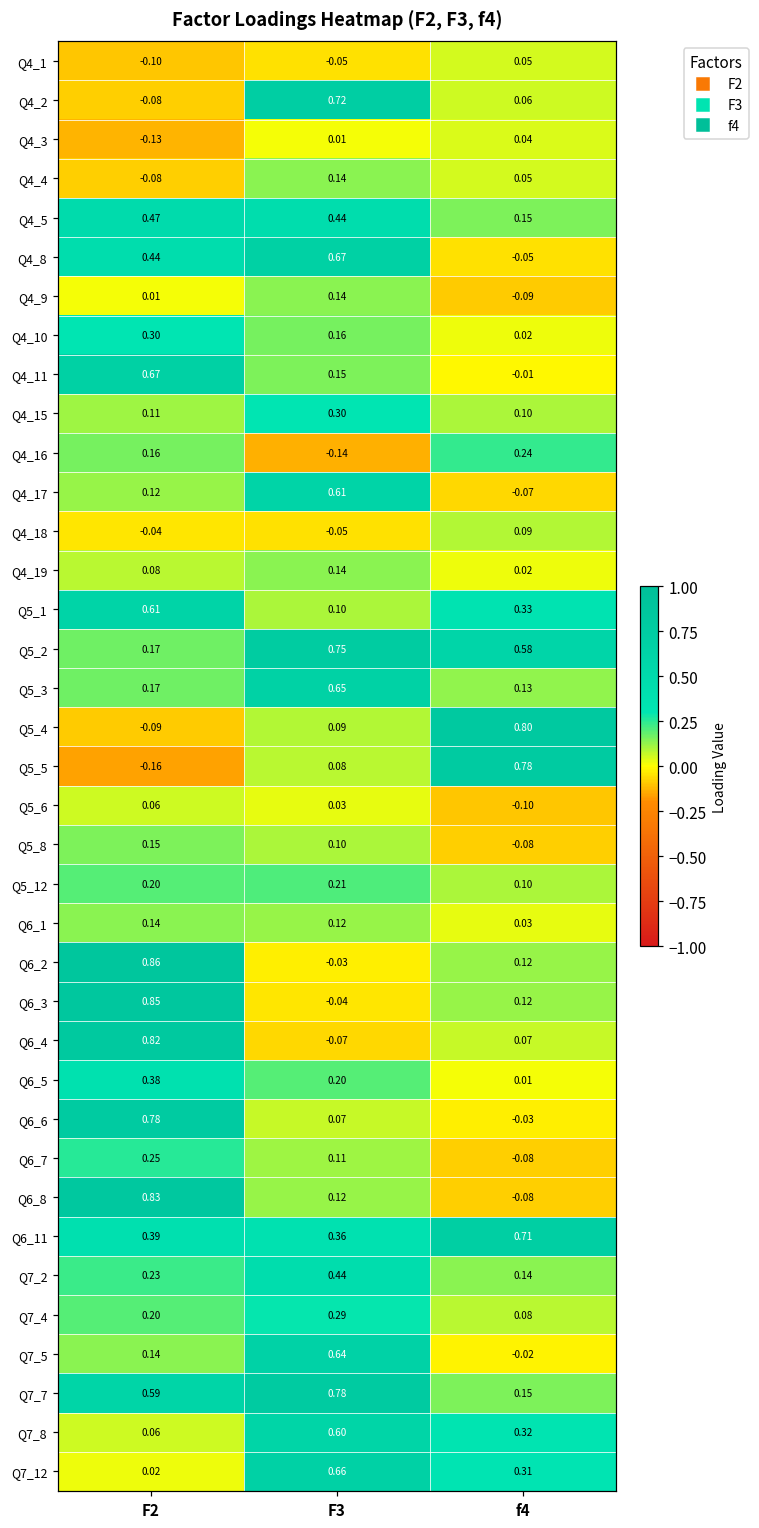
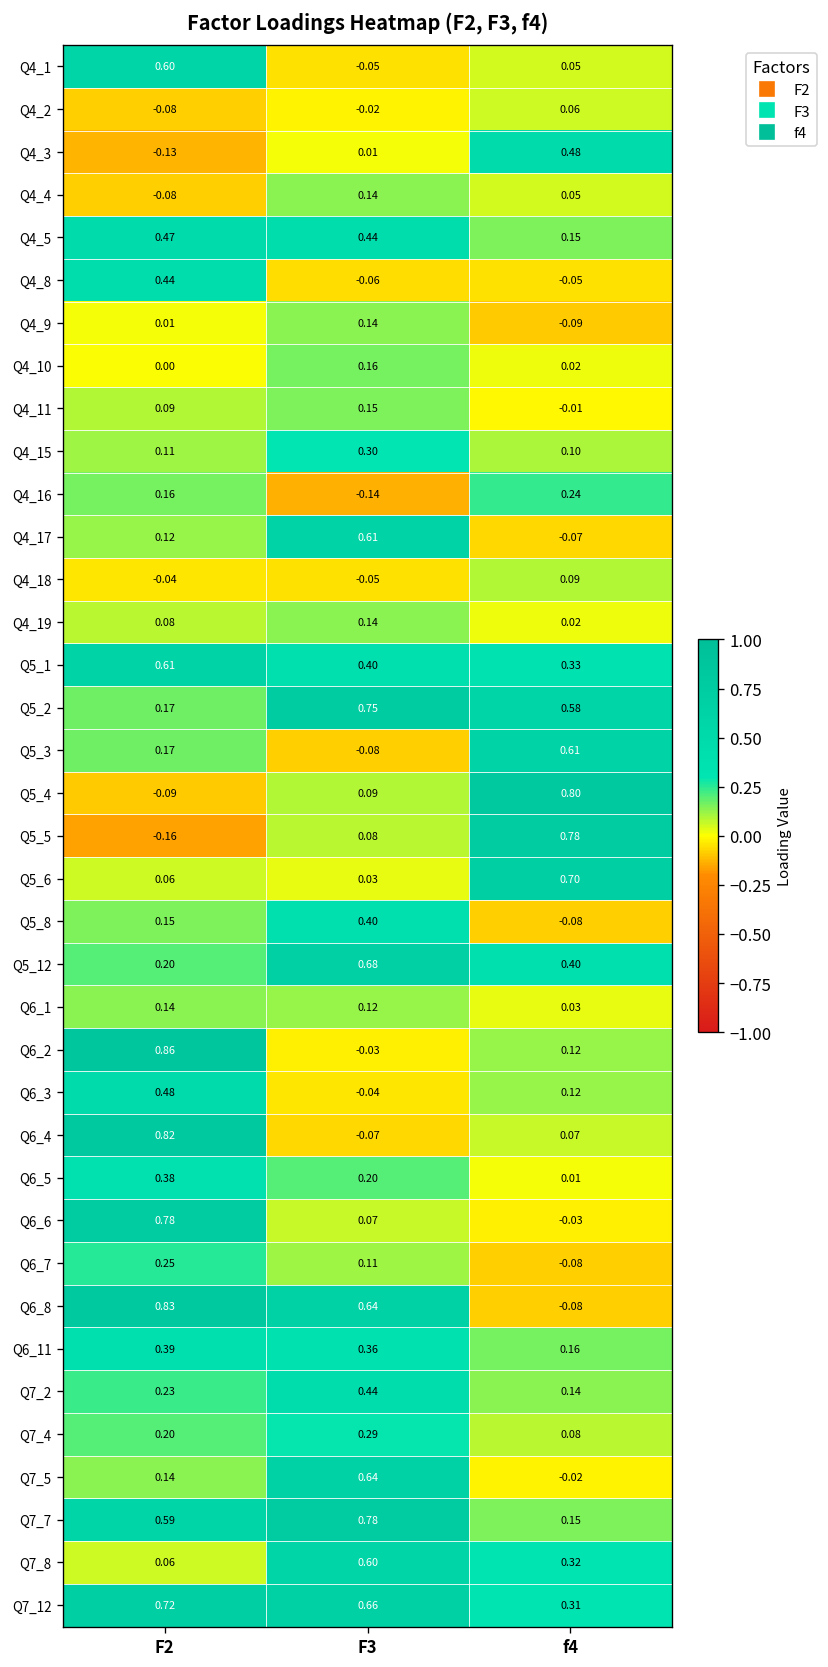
Q4_1, F2: -0.10 -> 0.60
Q4_2, F3: 0.72 -> -0.02
Q4_3, f4: 0.04 -> 0.48
Q4_8, F3: 0.67 -> -0.06
Q4_10, F2: 0.30 -> 0.00
Q4_11, F2: 0.67 -> 0.09
Q5_1, F3: 0.10 -> 0.40
Q5_3, F3: 0.65 -> -0.08
Q5_3, f4: 0.13 -> 0.61
Q5_6, f4: -0.10 -> 0.70
Q5_8, F3: 0.10 -> 0.40
Q5_12, F3: 0.21 -> 0.68
Q5_12, f4: 0.10 -> 0.40
Q6_3, F2: 0.85 -> 0.48
Q6_8, F3: 0.12 -> 0.64
Q6_11, f4: 0.71 -> 0.16
Q7_12, F2: 0.02 -> 0.72
